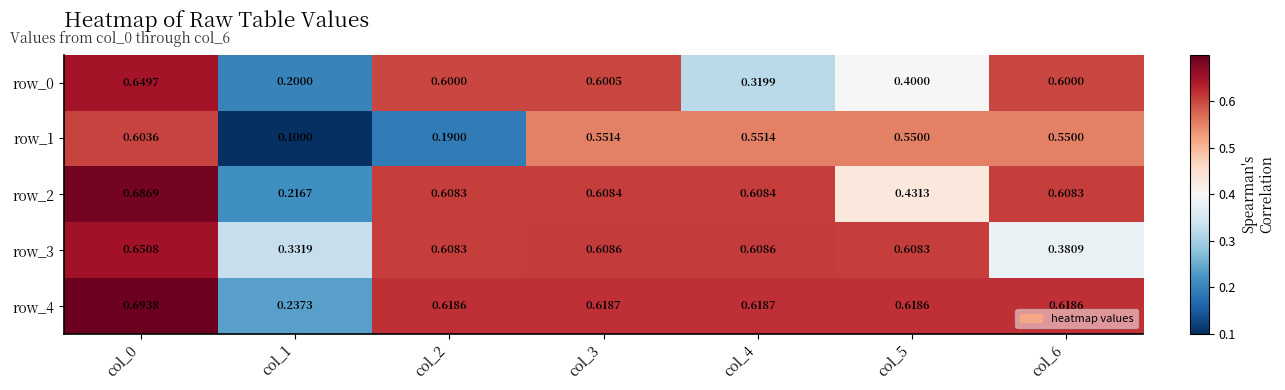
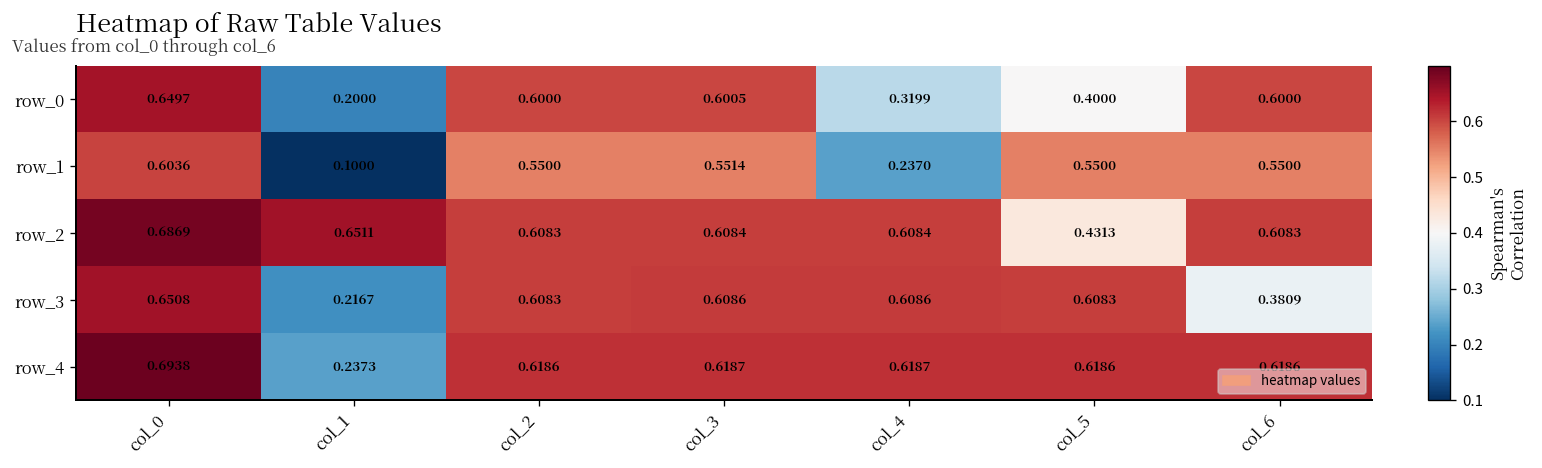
row_1, col_2: 0.1900 -> 0.5500
row_1, col_4: 0.5514 -> 0.2370
row_2, col_1: 0.2167 -> 0.6511
row_3, col_1: 0.3319 -> 0.2167
